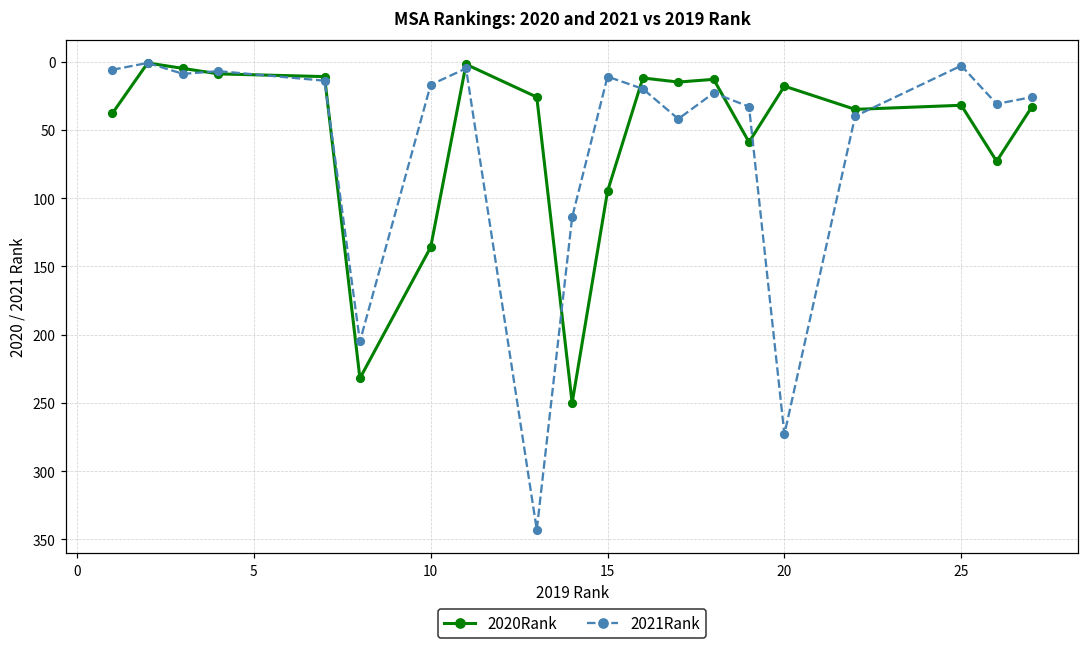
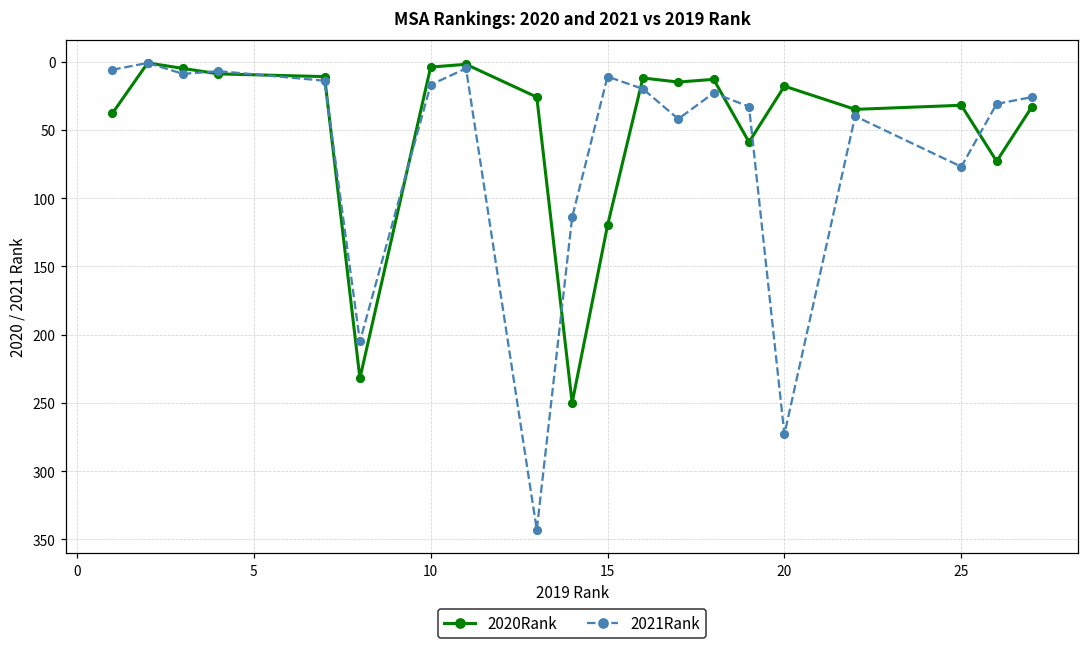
2020Rank, 10: 136 -> 4
2020Rank, 15: 95 -> 120
2021Rank, 25: 3 -> 77
